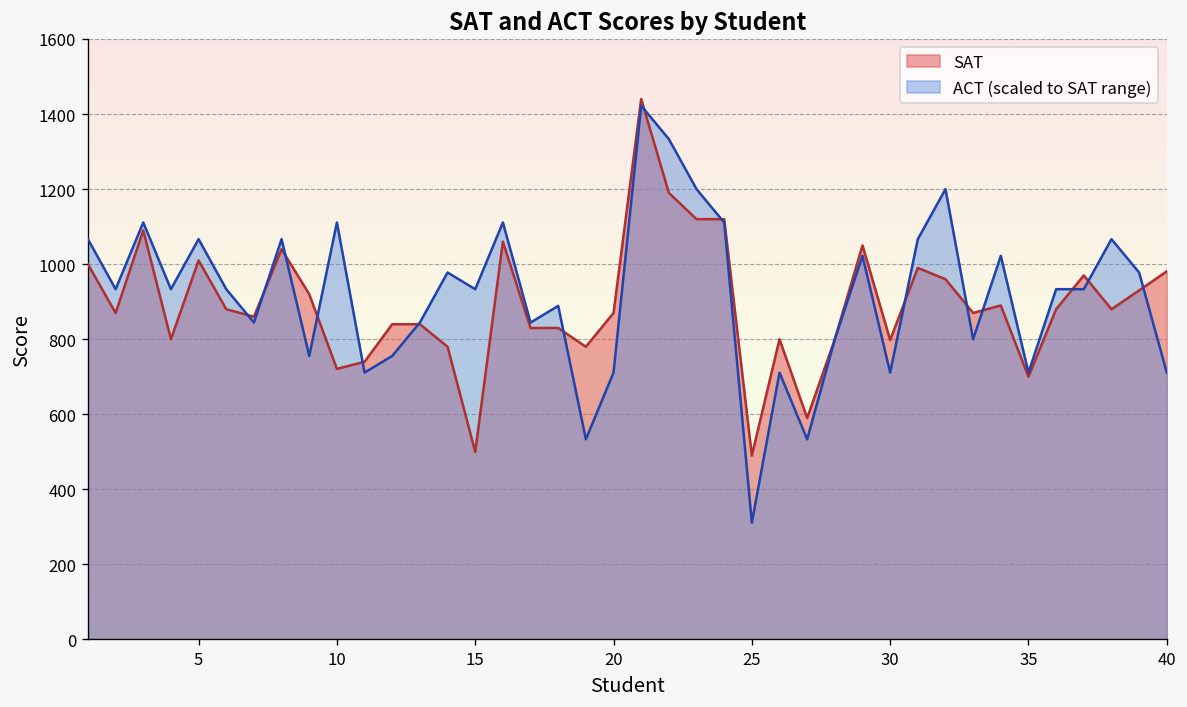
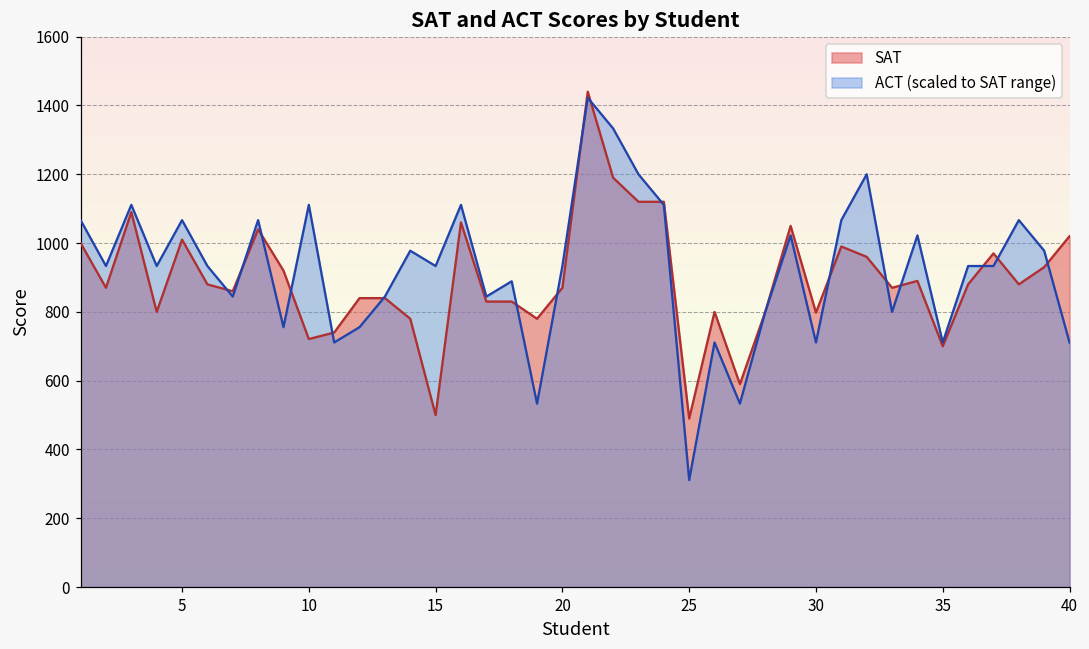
ACT (scaled to SAT range), 20: 710 -> 930
SAT, 40: 980 -> 1020
